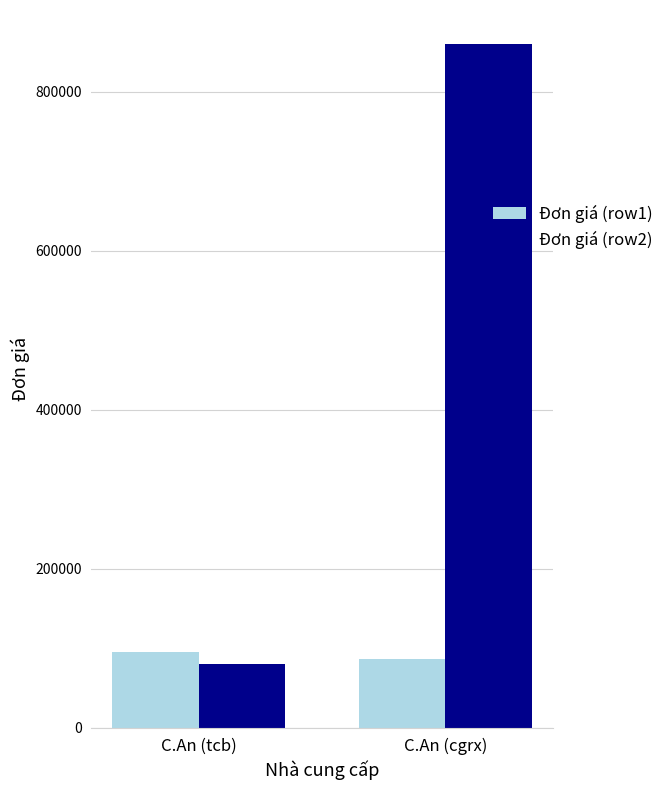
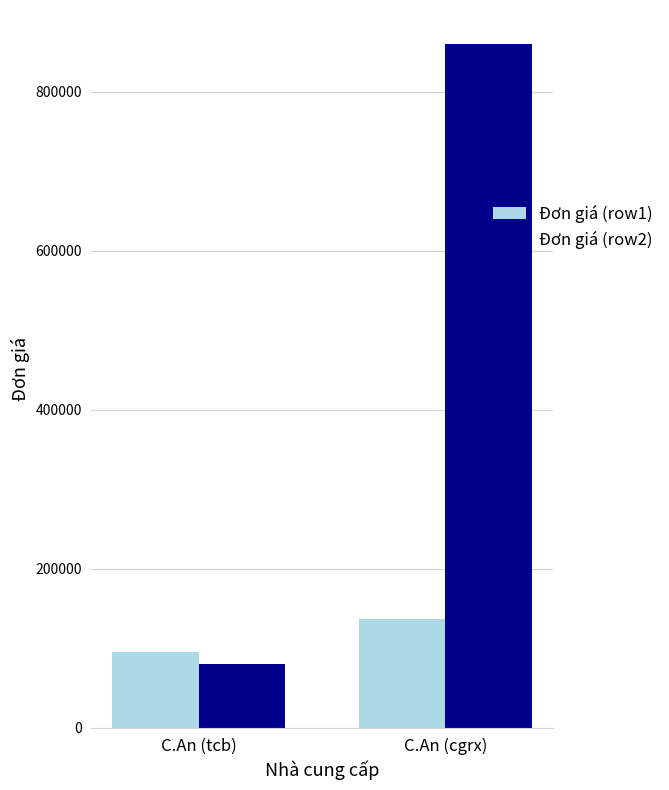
Đơn giá (row1), C.An (cgrx): 90000 -> 140000
